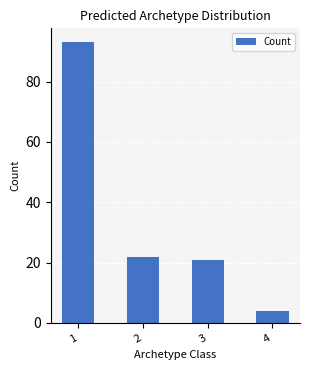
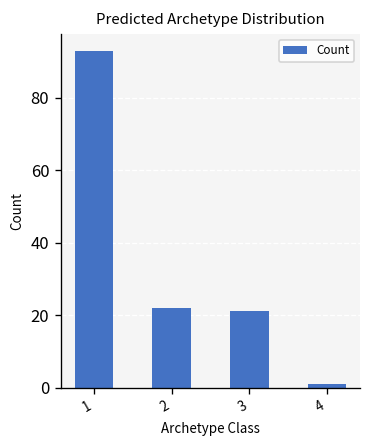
4: 4 -> 1
